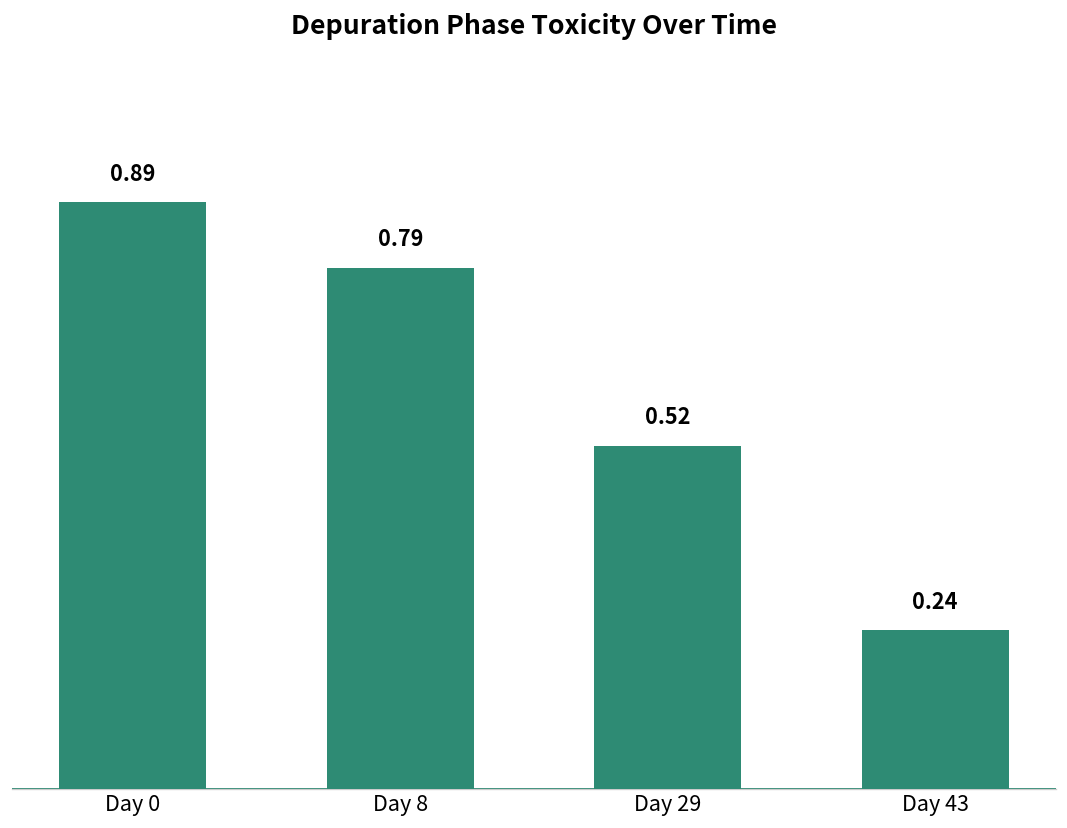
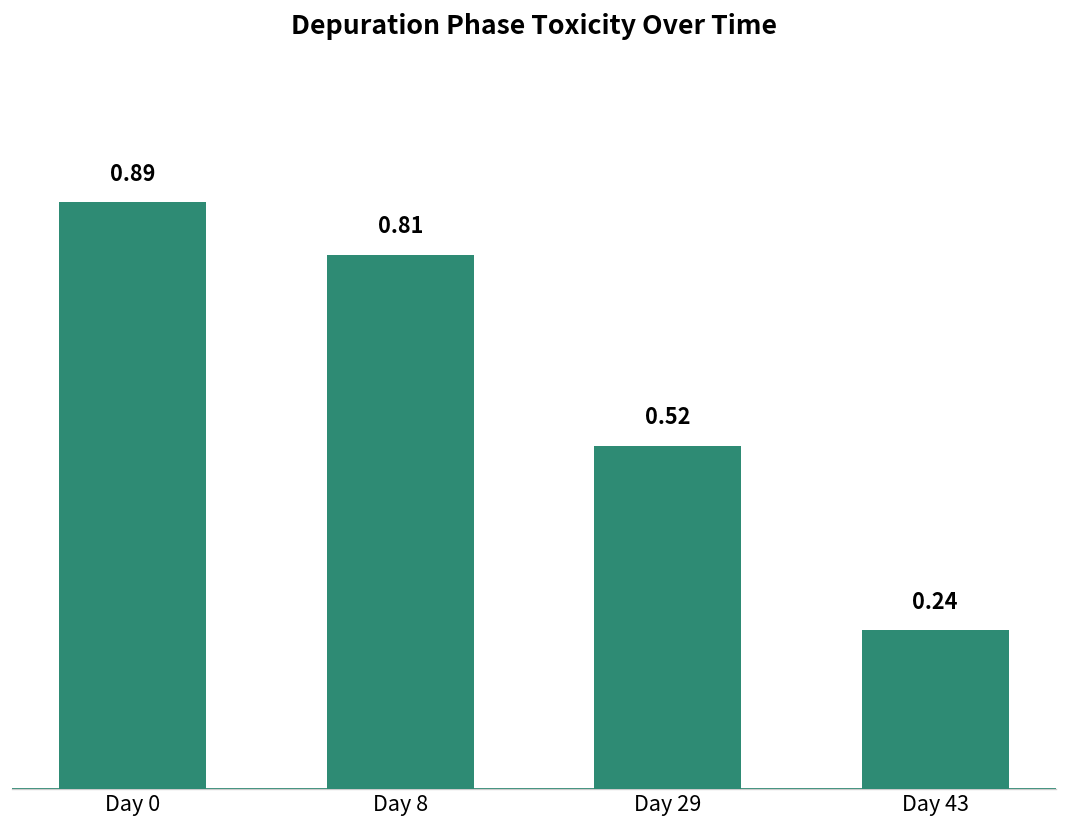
Day 8: 0.79 -> 0.81
